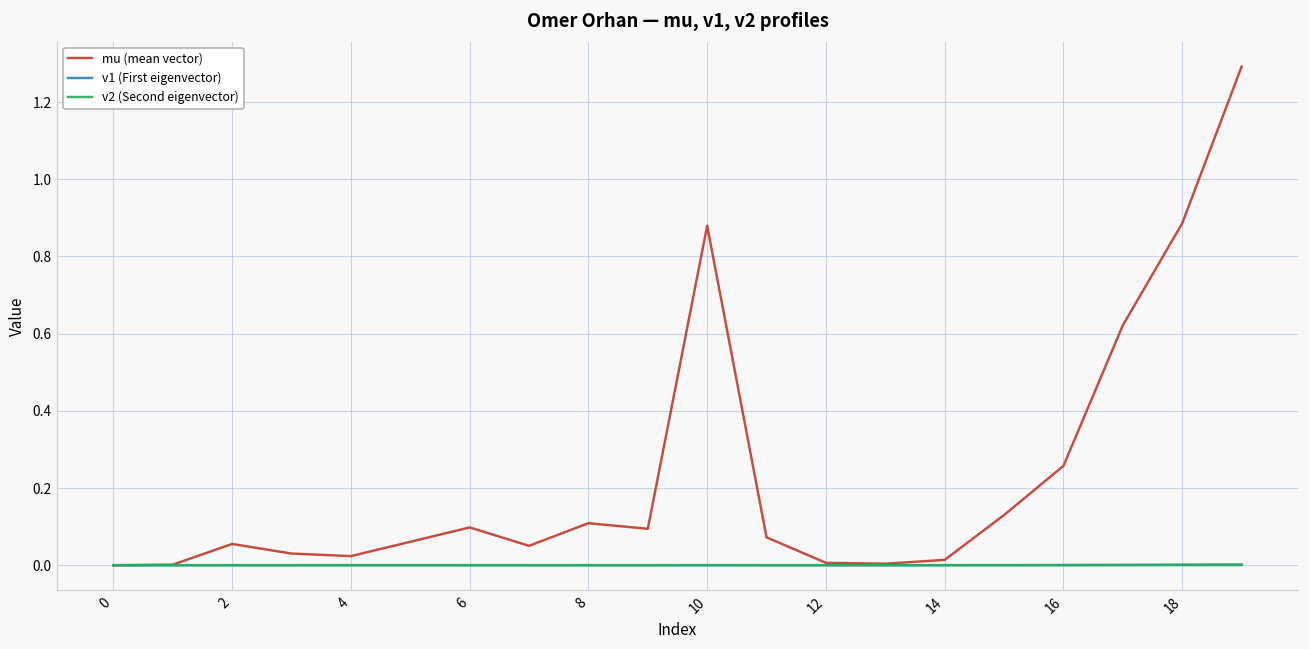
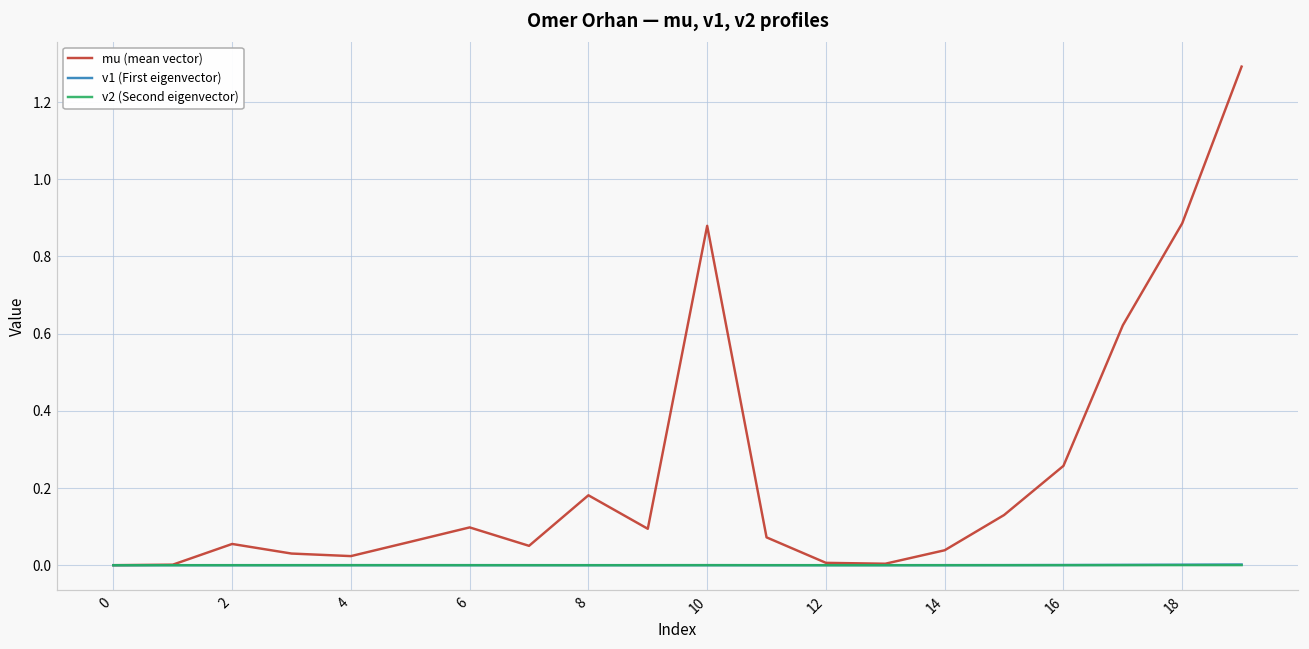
mu (mean vector), 8: 0.11 -> 0.18
mu (mean vector), 14: 0.01 -> 0.04
